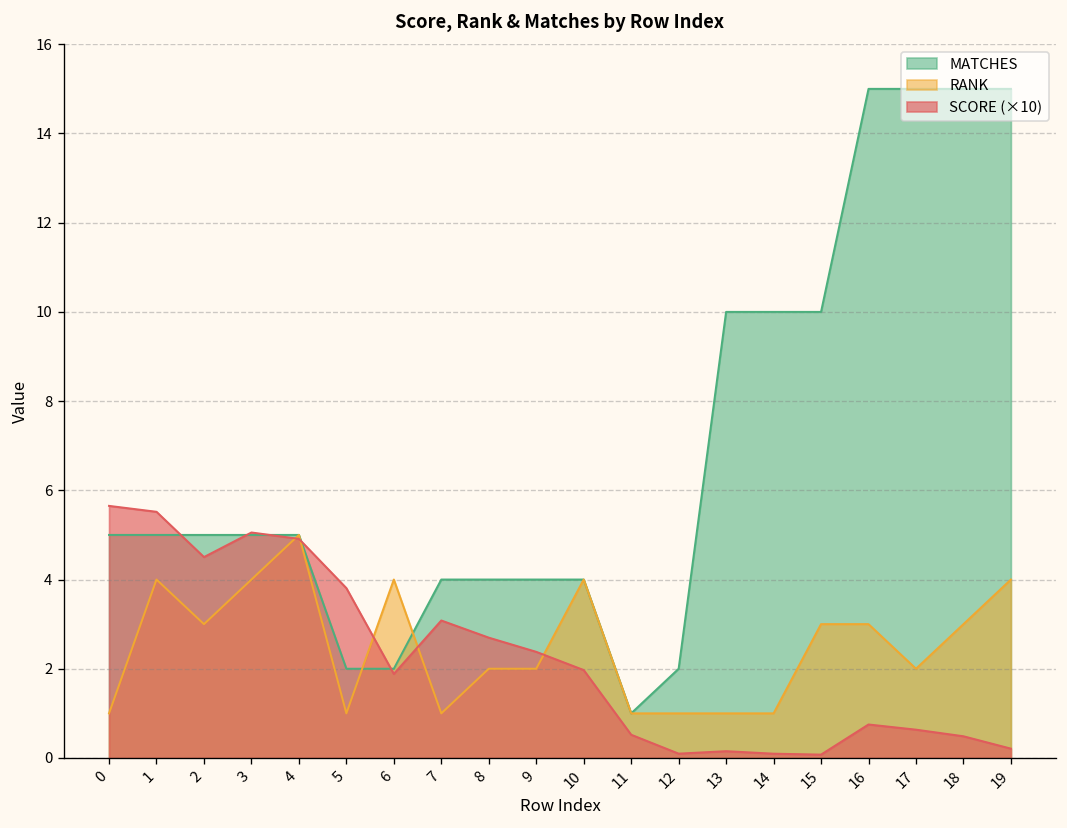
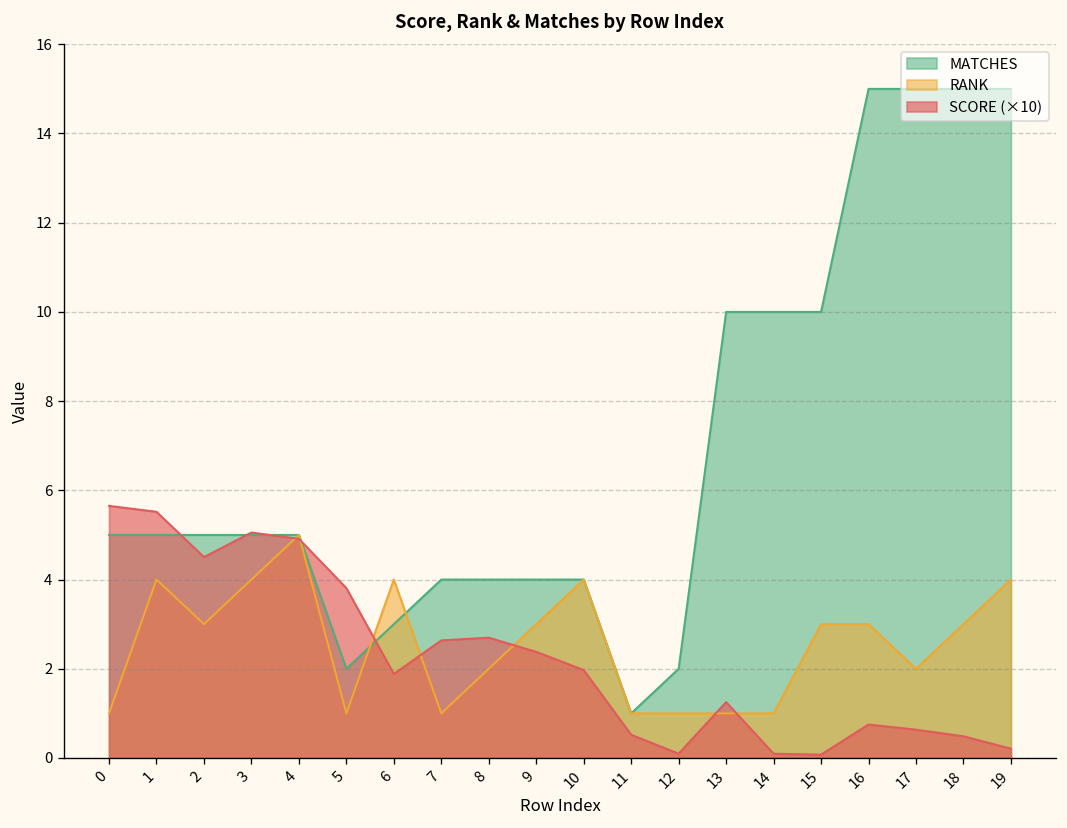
MATCHES, 6: 2 -> 3
SCORE (×10), 7: 3.1 -> 2.6
RANK, 9: 2 -> 3
SCORE (×10), 13: 0.2 -> 1.3
